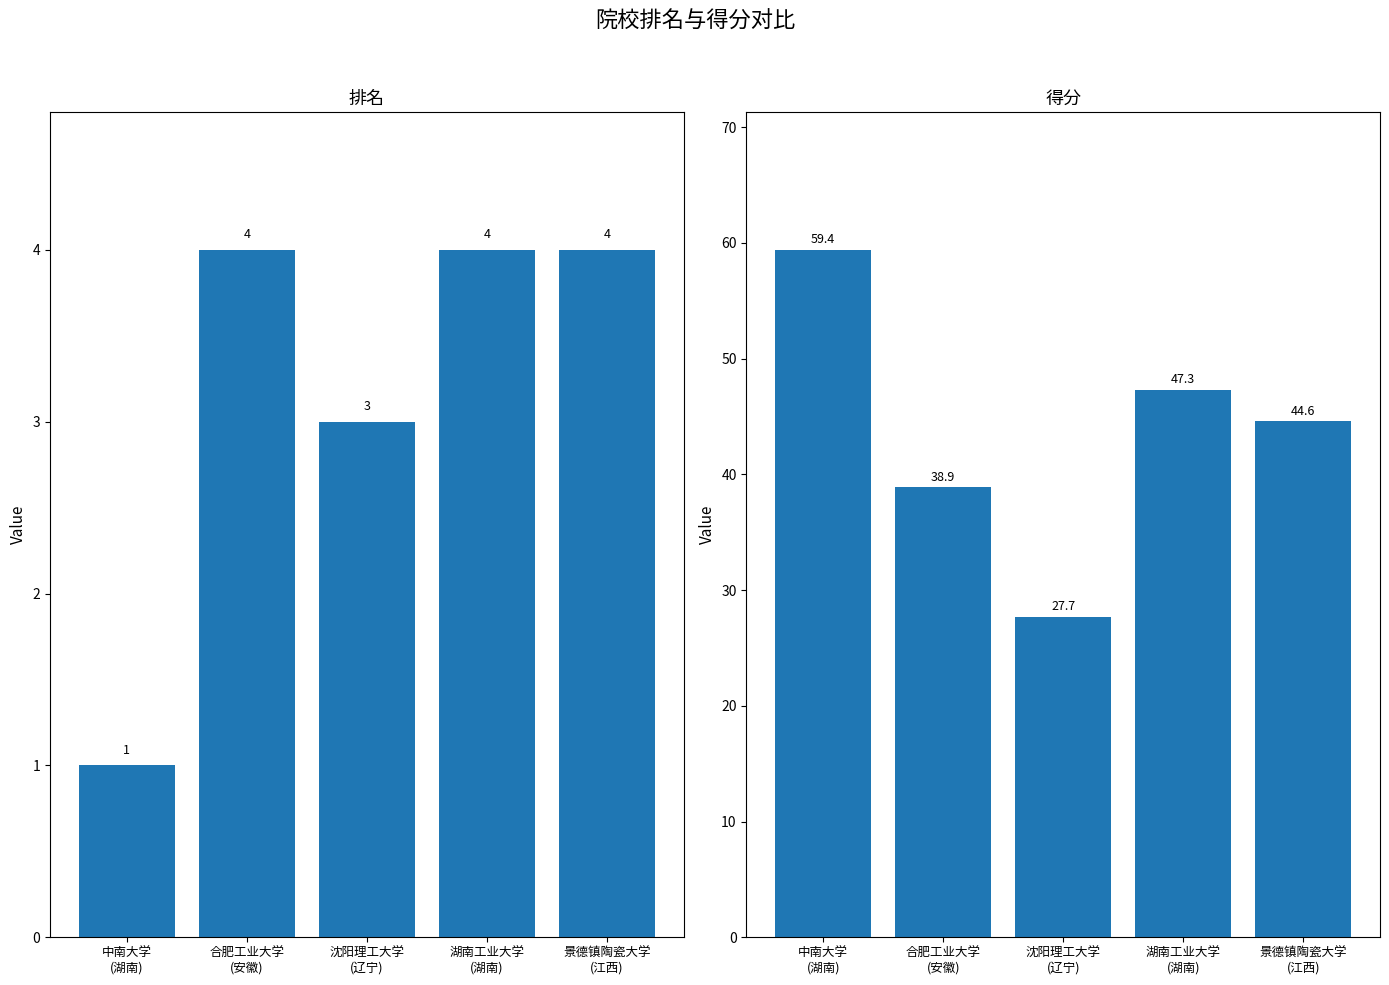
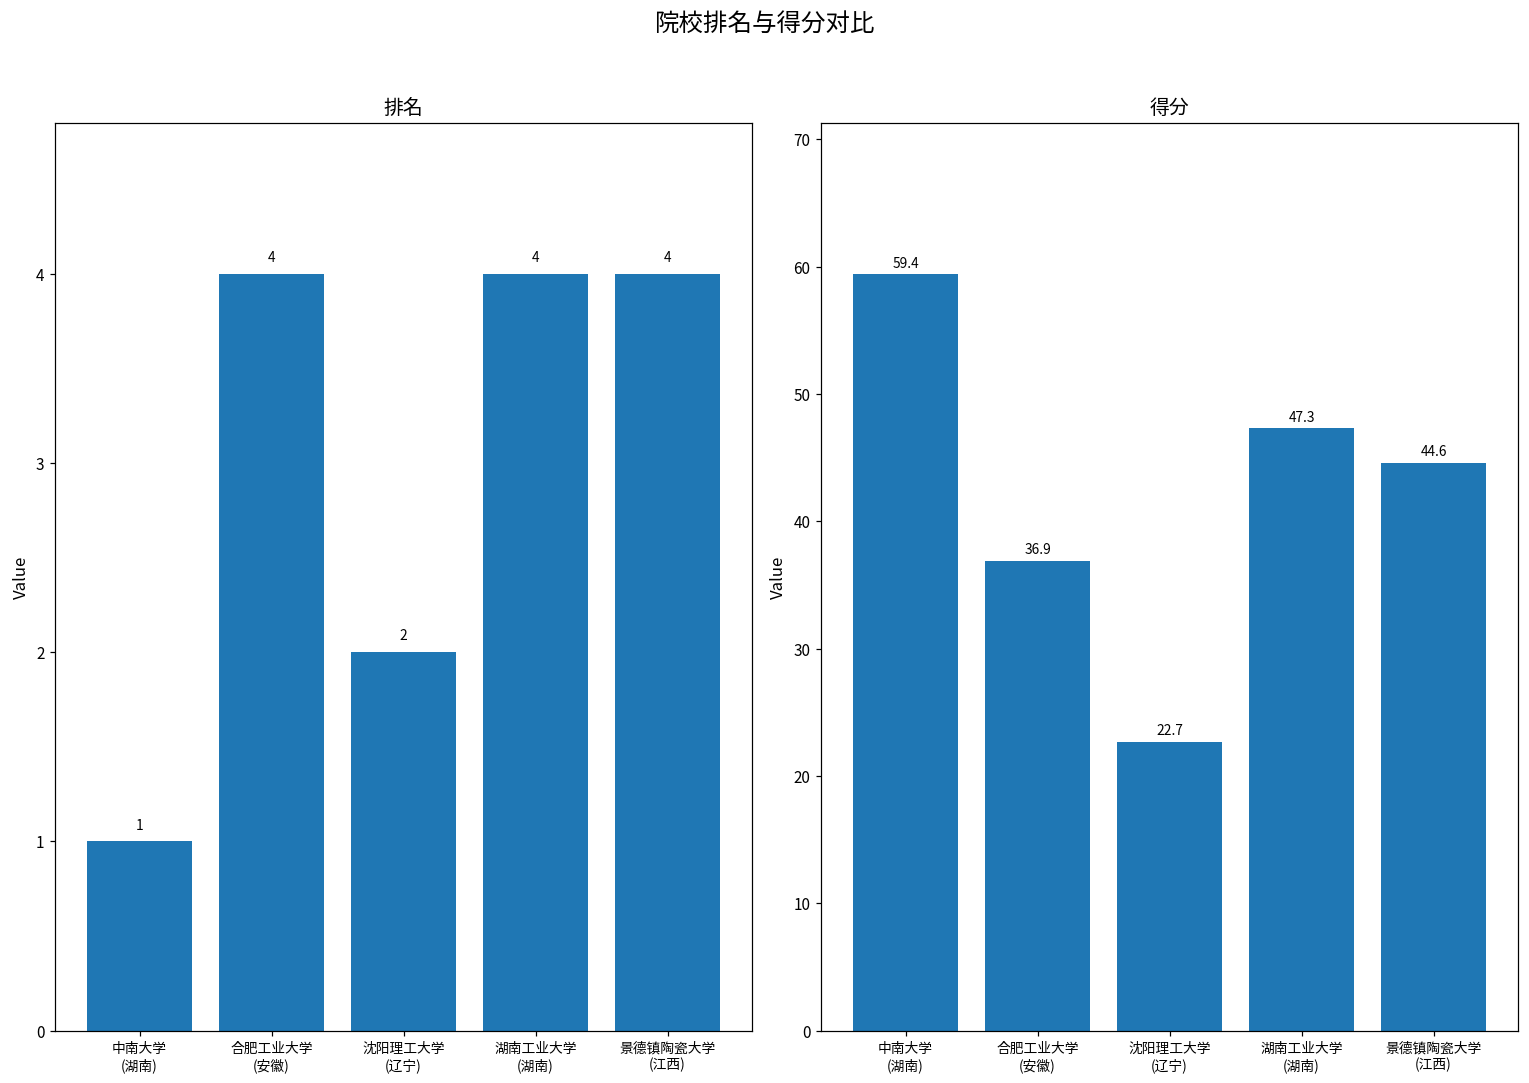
排名, 沈阳理工大学 (辽宁): 3 -> 2
得分, 合肥工业大学 (安徽): 38.9 -> 36.9
得分, 沈阳理工大学 (辽宁): 27.7 -> 22.7
